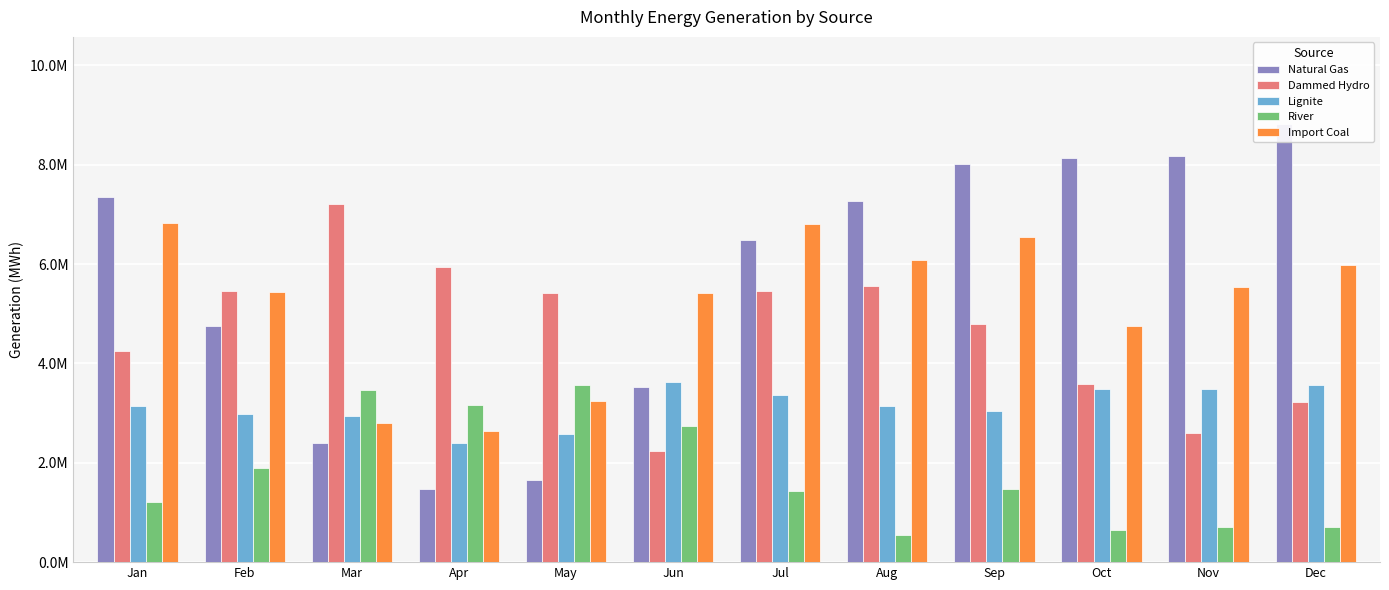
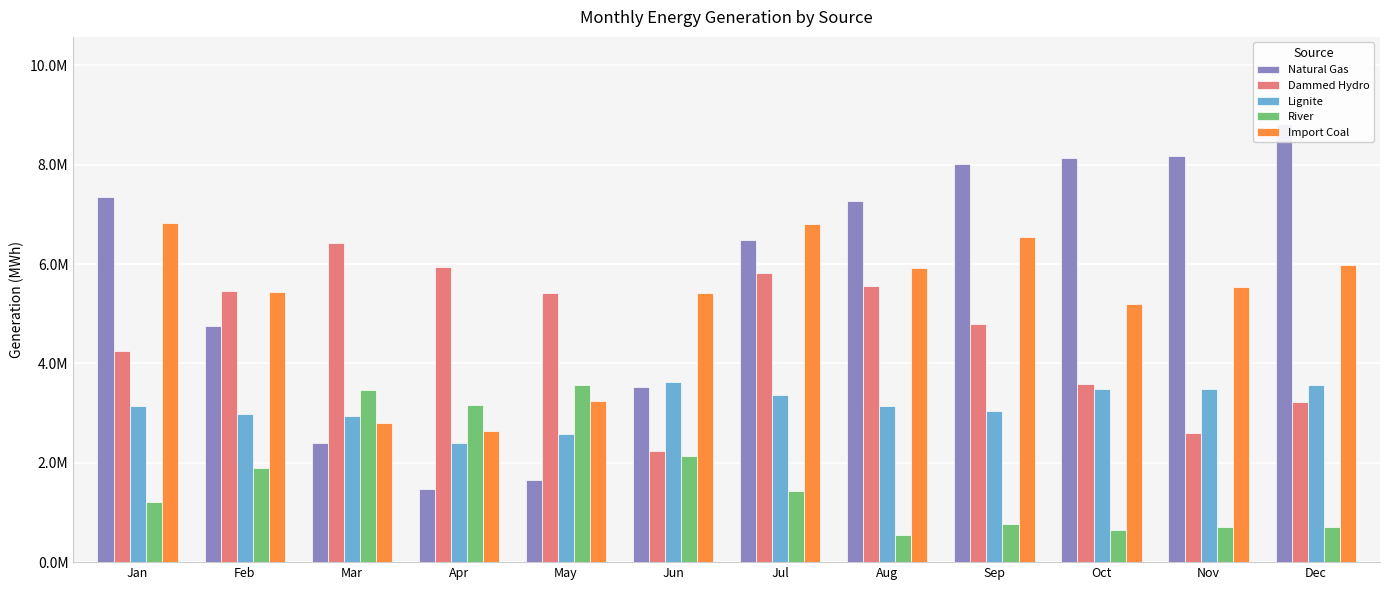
Dammed Hydro, Mar: 7200000 -> 6400000
River, Jun: 2800000 -> 2100000
Dammed Hydro, Jul: 5500000 -> 5800000
Import Coal, Aug: 6100000 -> 5900000
River, Sep: 1500000 -> 800000
Import Coal, Oct: 4800000 -> 5200000
